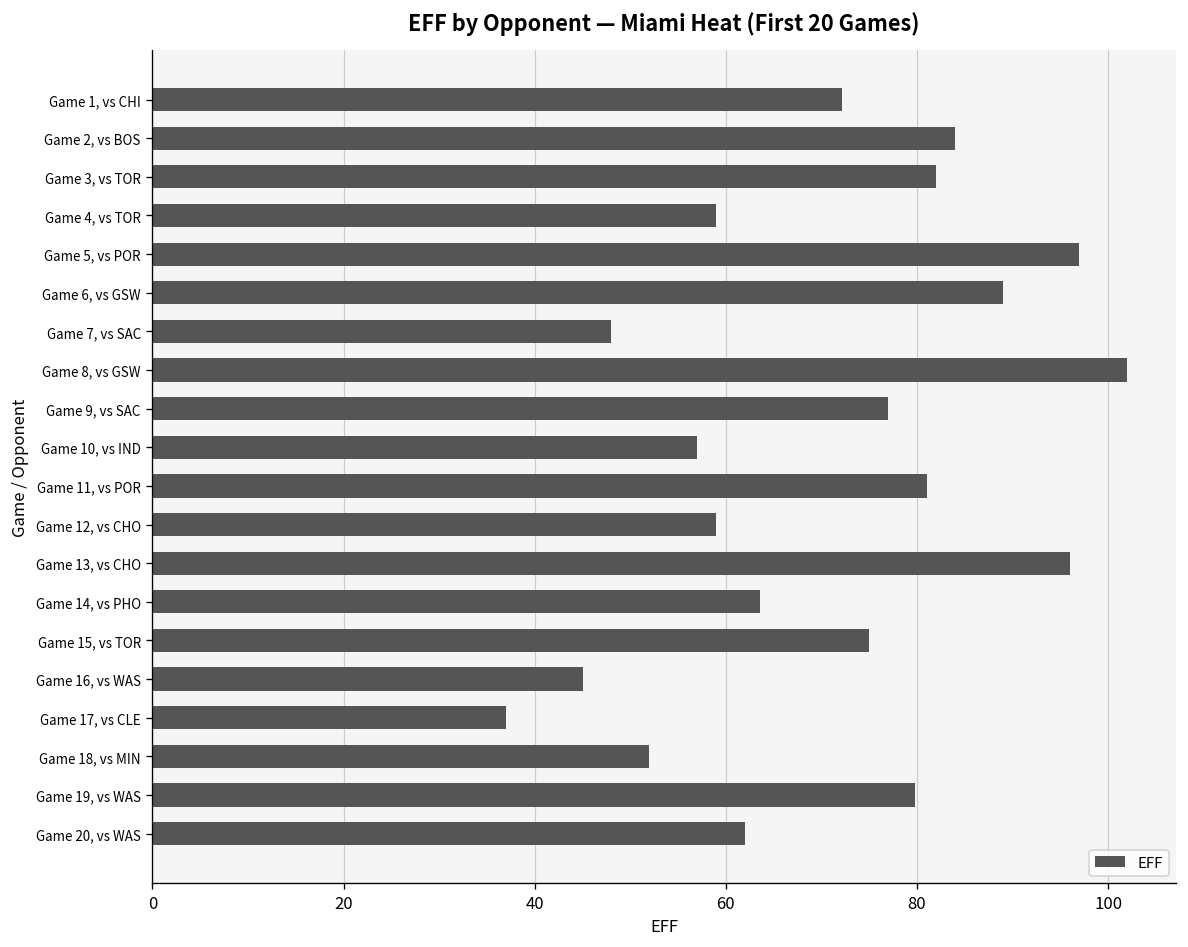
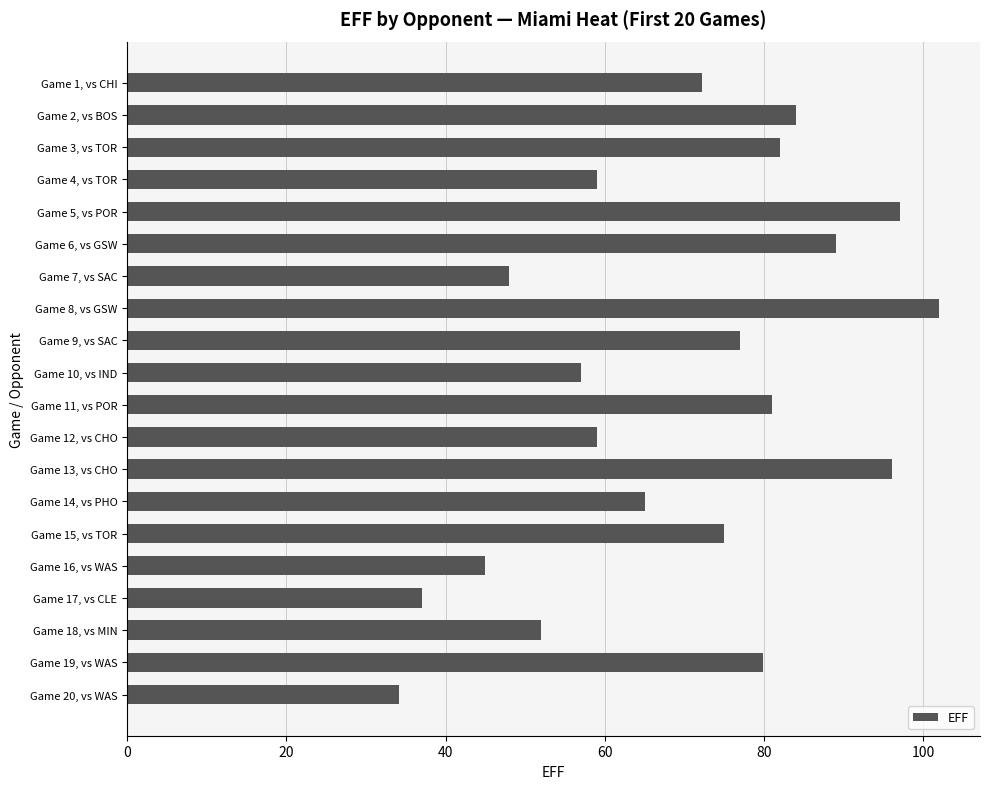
Game 14, vs PHO: 64 -> 65
Game 20, vs WAS: 62 -> 34
